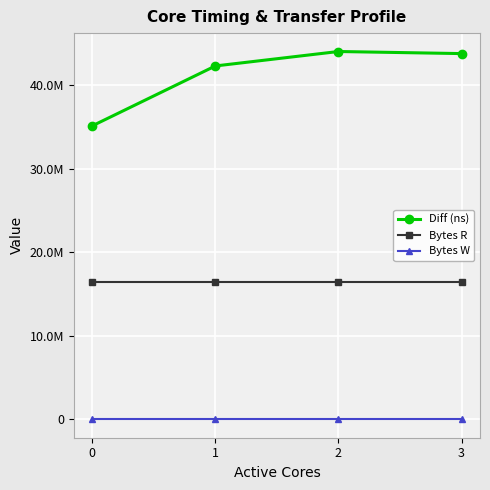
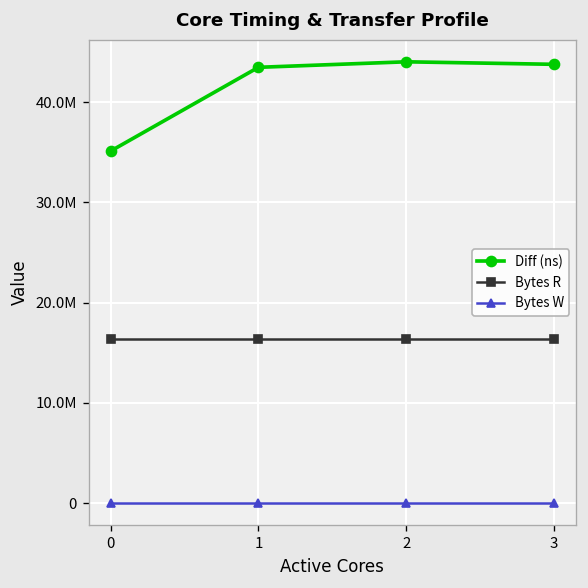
Diff (ns), 1: 42000000 -> 43000000
